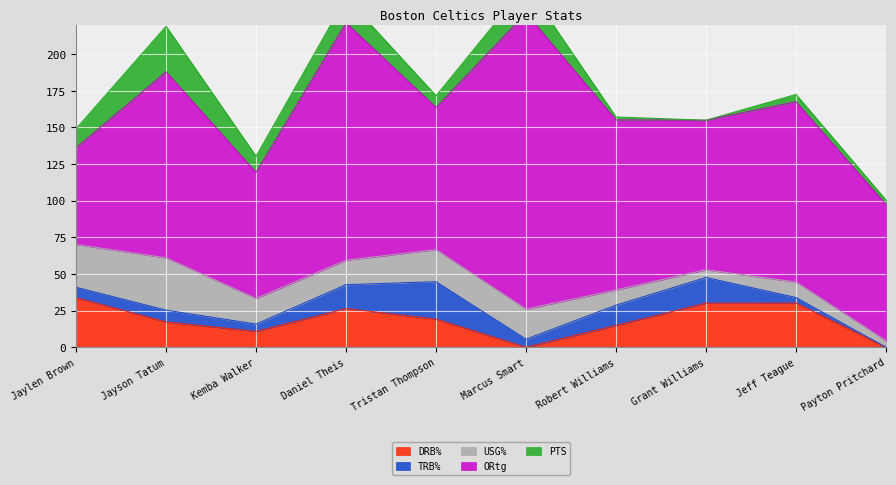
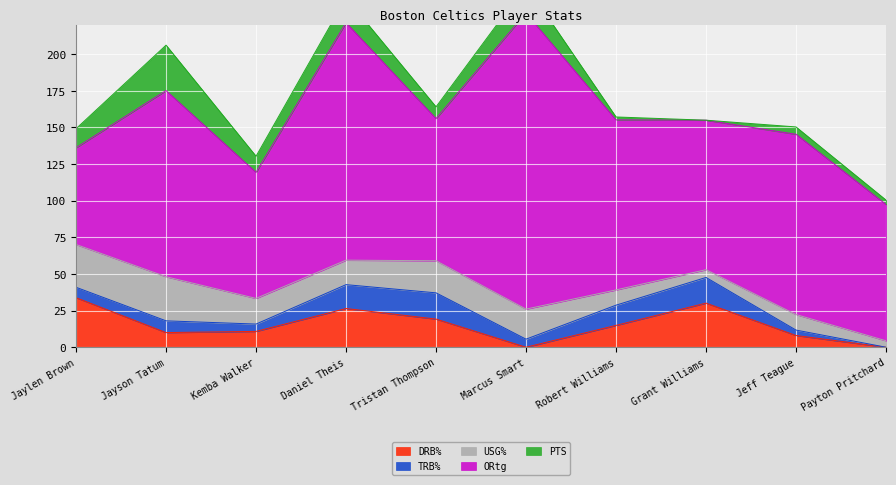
DRB%, Jayson Tatum: 17 -> 10
USG%, Jayson Tatum: 36 -> 30
TRB%, Tristan Thompson: 26 -> 18
DRB%, Jeff Teague: 30 -> 8
